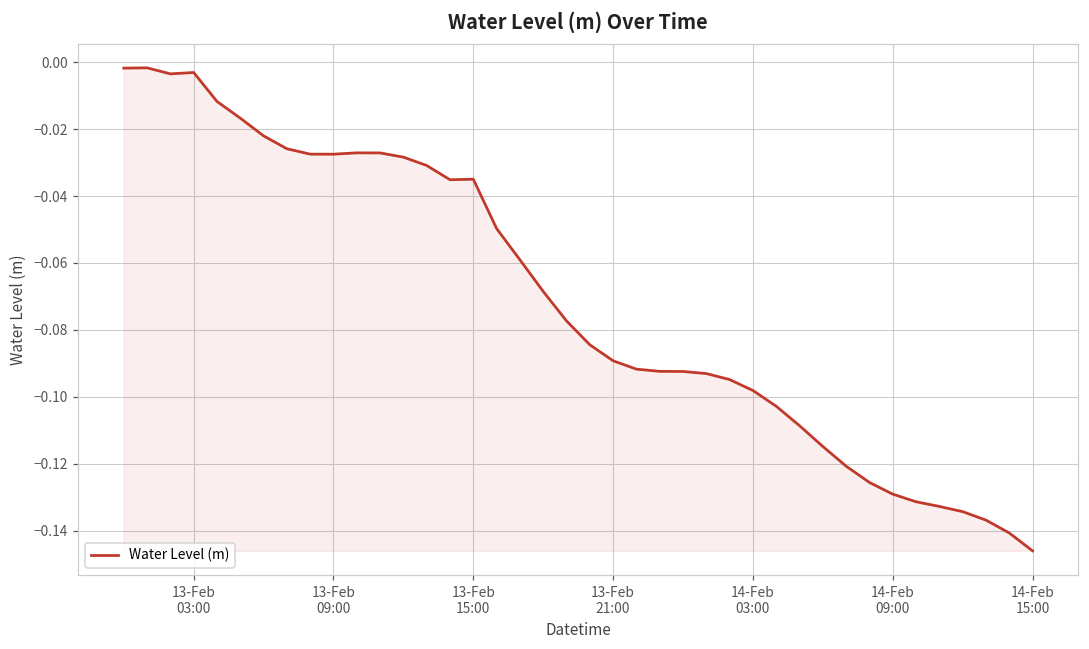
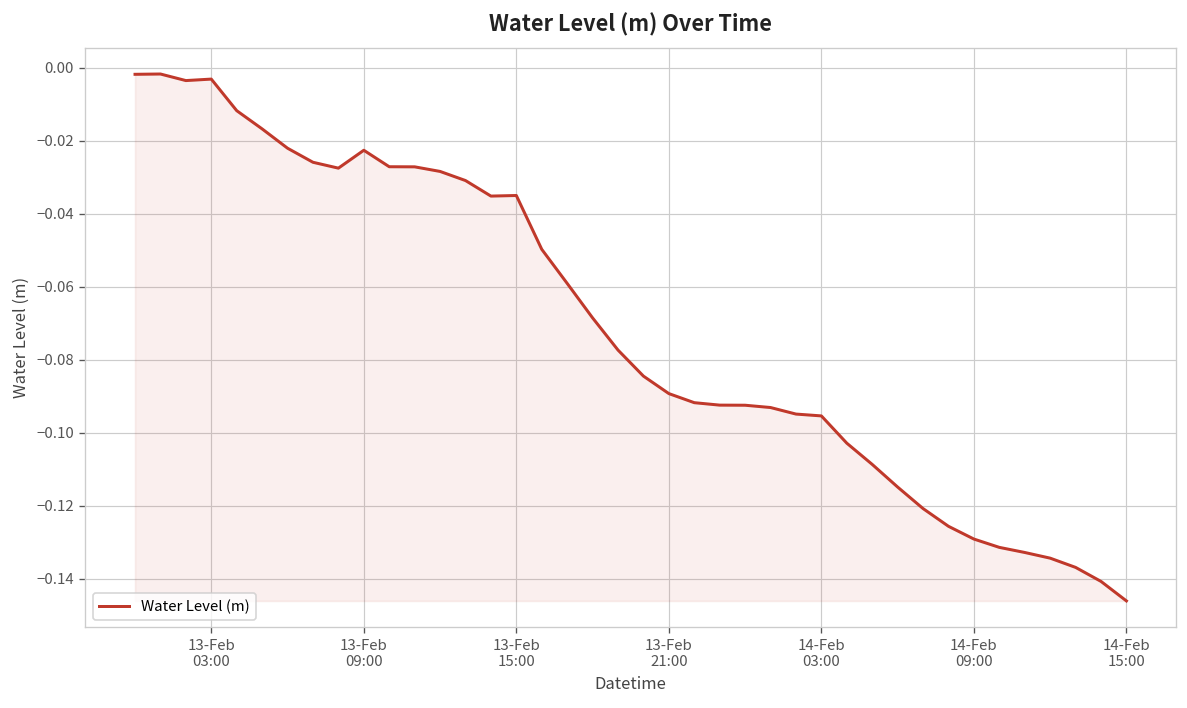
13-Feb 09:00: -0.027 -> -0.023
14-Feb 03:00: -0.098 -> -0.095
